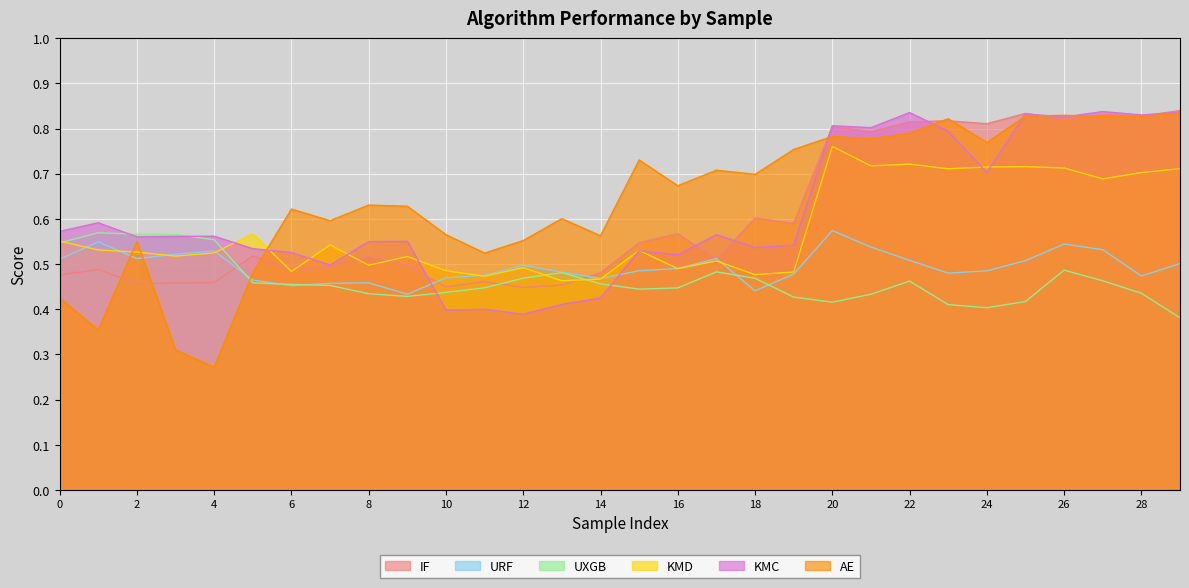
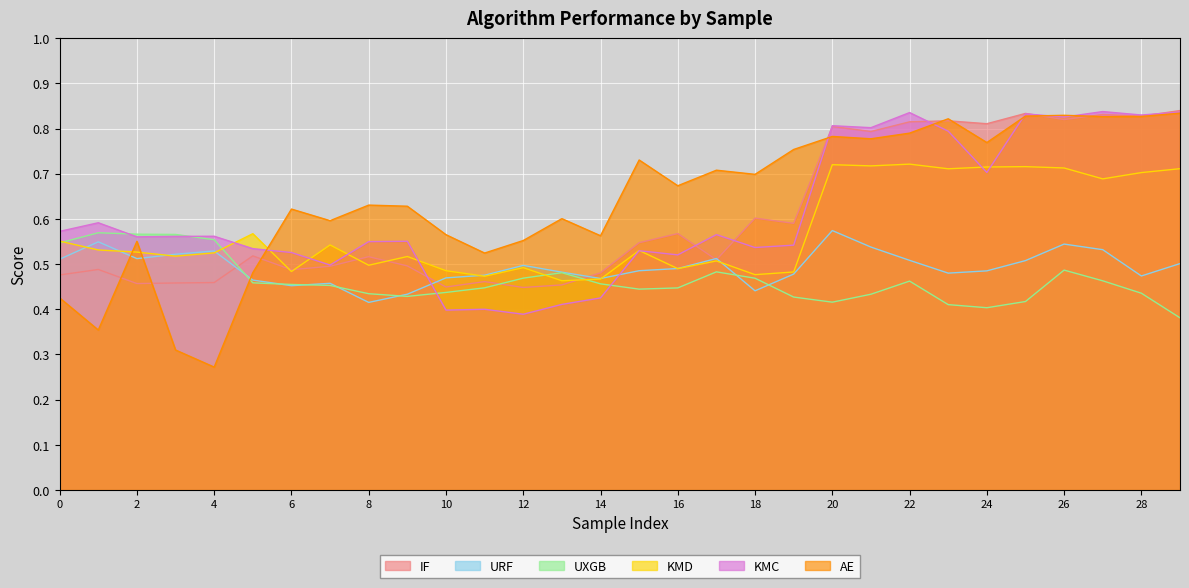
URF, 8: 0.46 -> 0.42
KMD, 20: 0.76 -> 0.72
